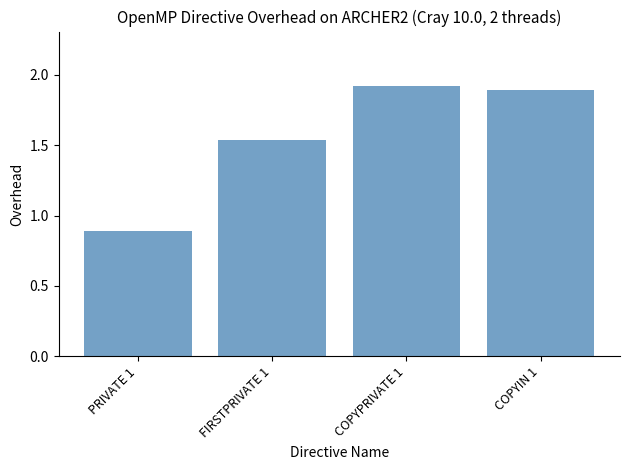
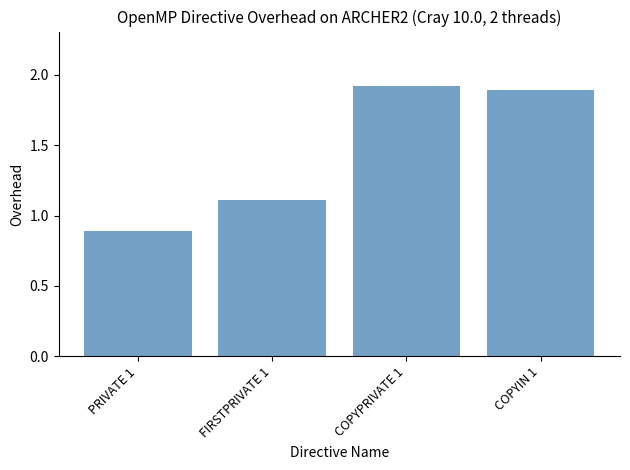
FIRSTPRIVATE 1: 1.54 -> 1.11
